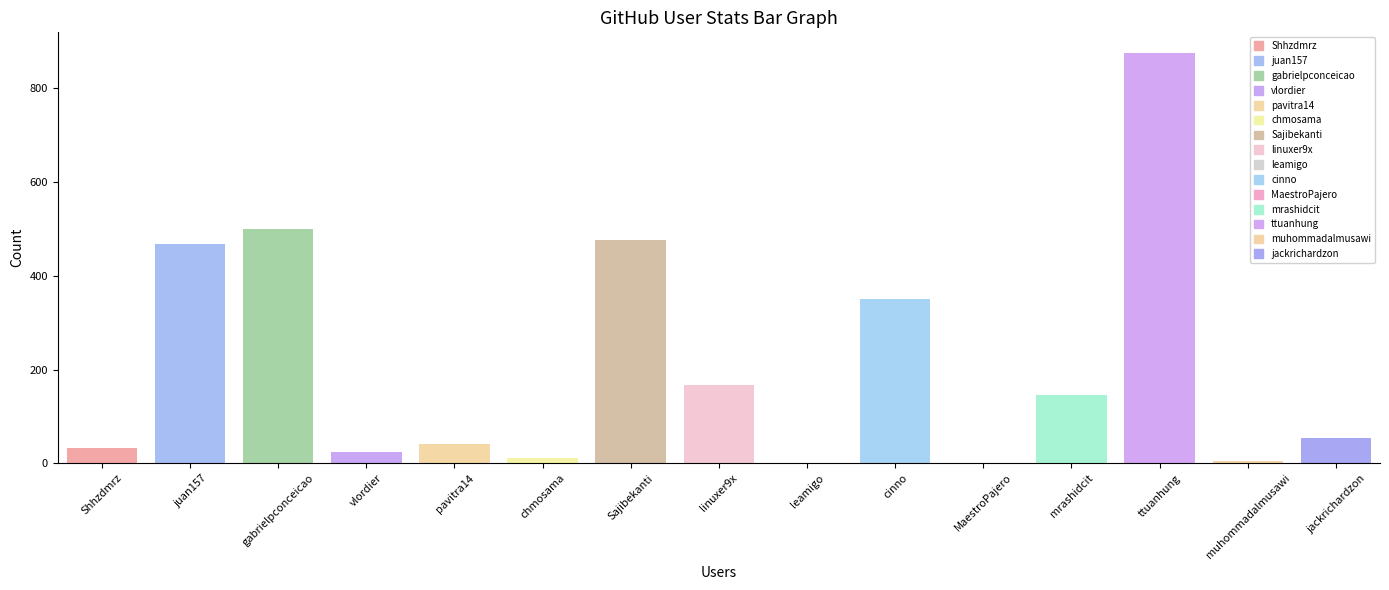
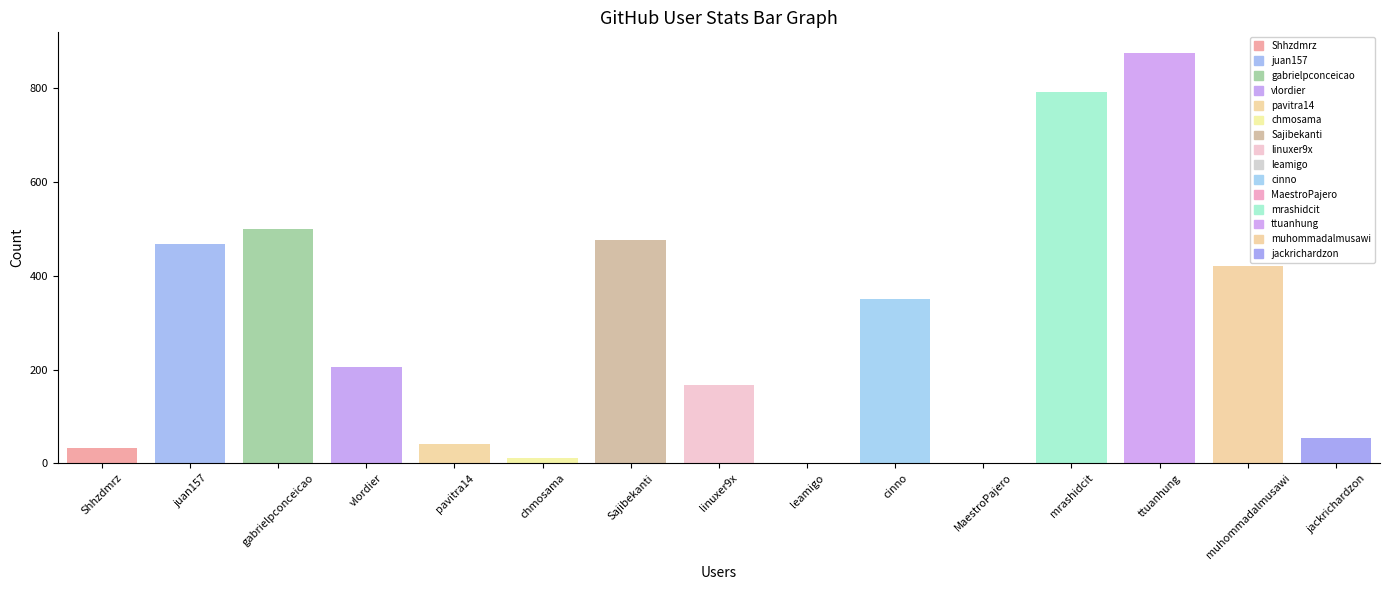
vlordier: 20 -> 210
mrashidcit: 150 -> 790
muhommadalmusawi: 0 -> 420
